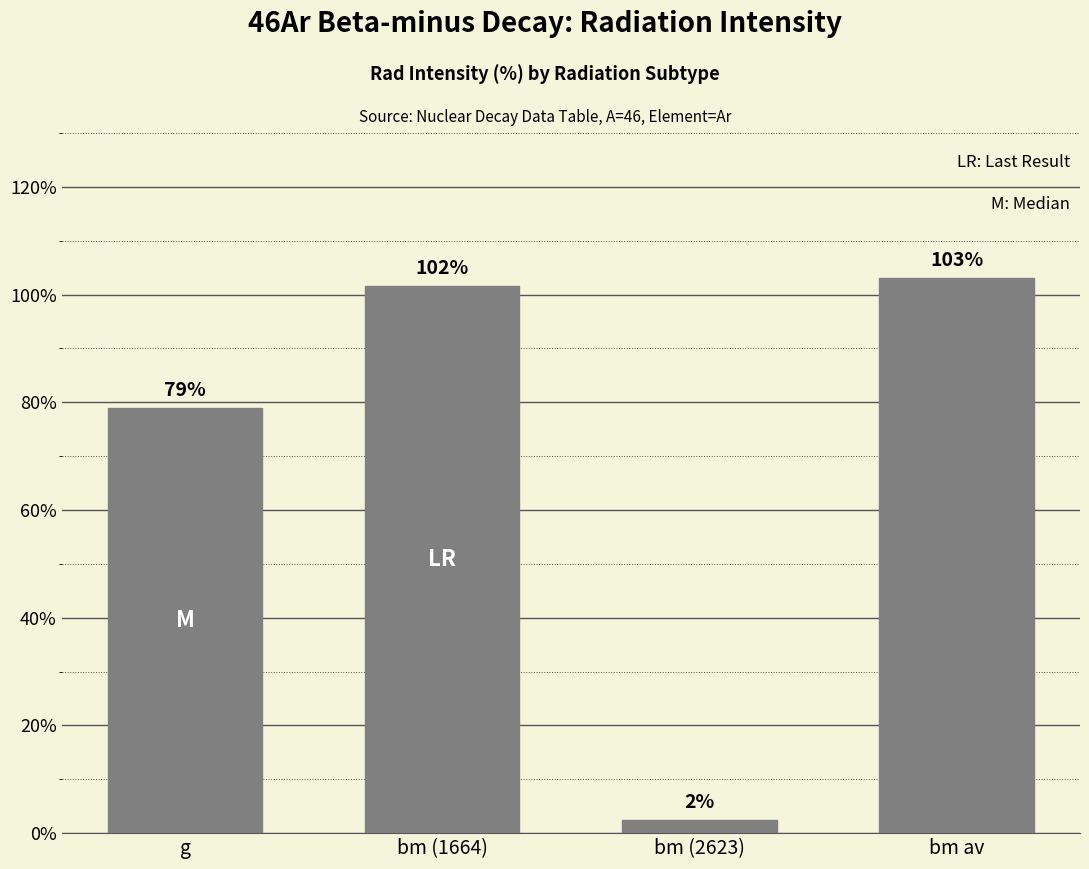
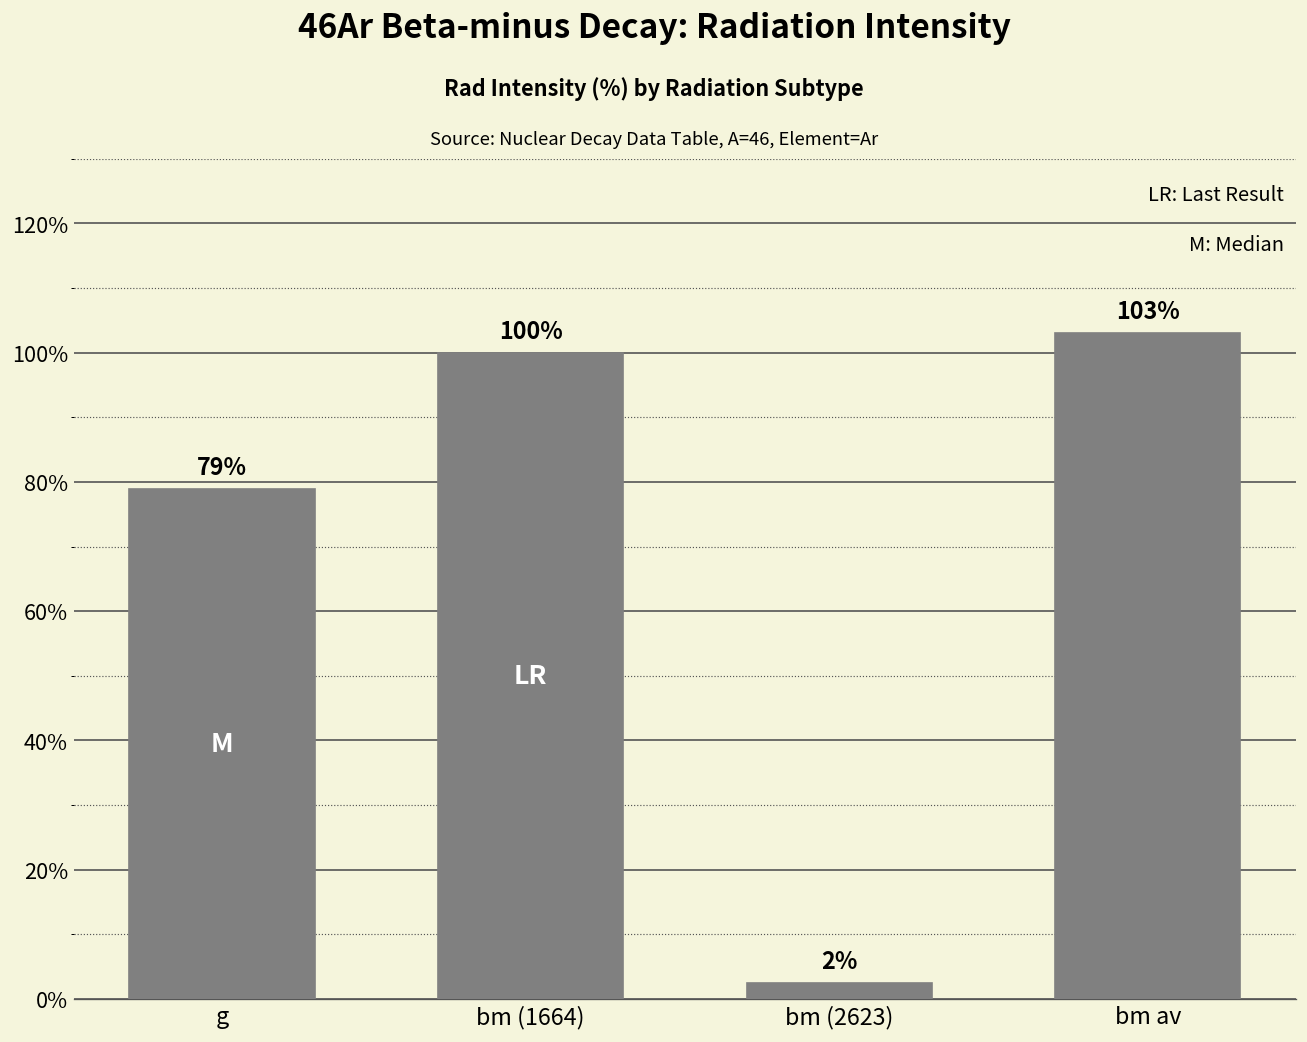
bm (1664): 102% -> 100%
